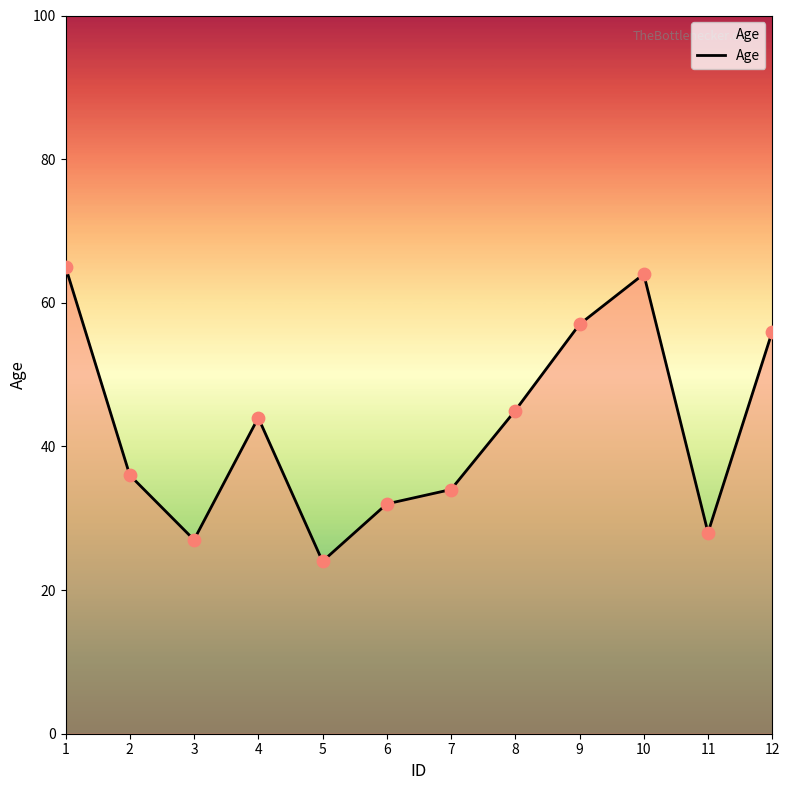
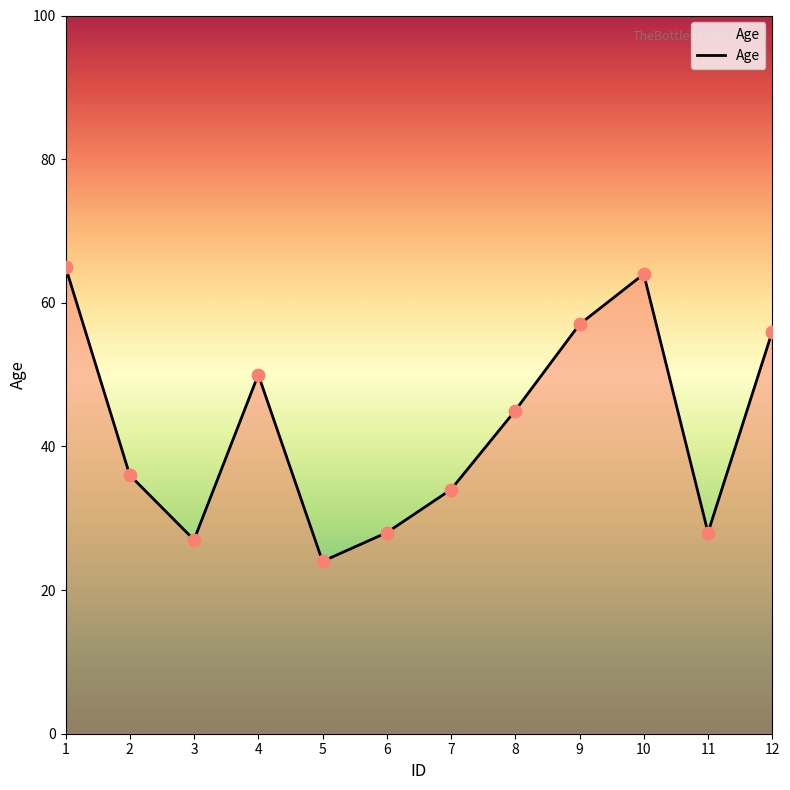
4: 44 -> 50
6: 32 -> 28
